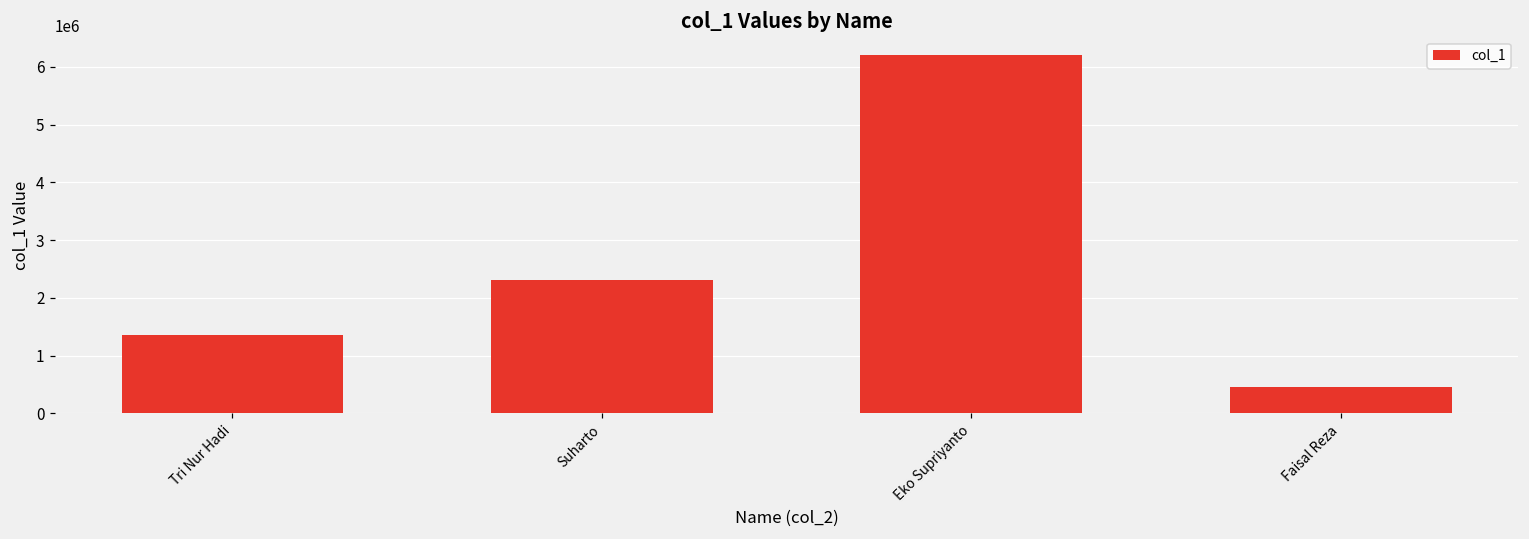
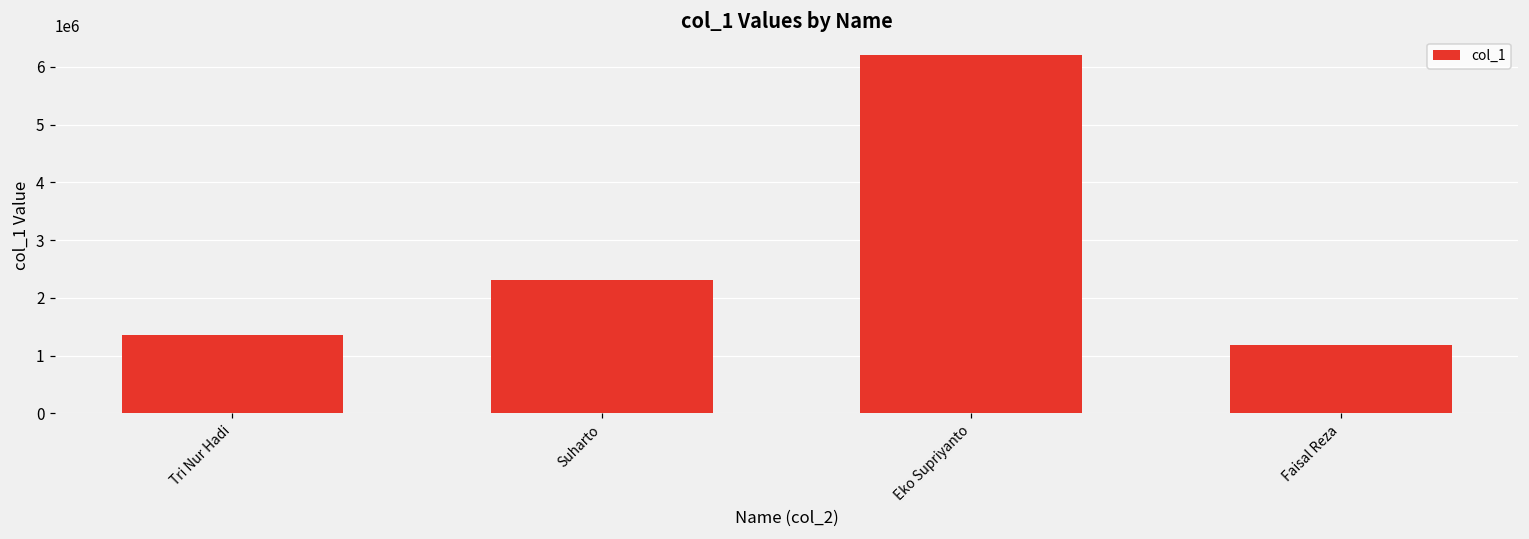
Faisal Reza: 500000 -> 1200000
